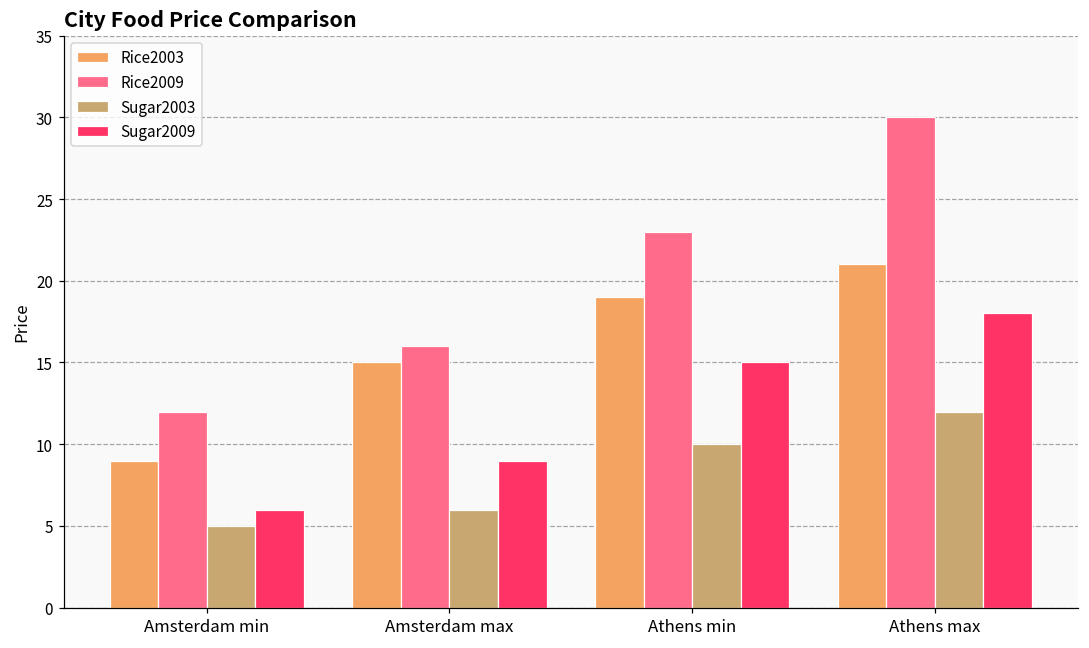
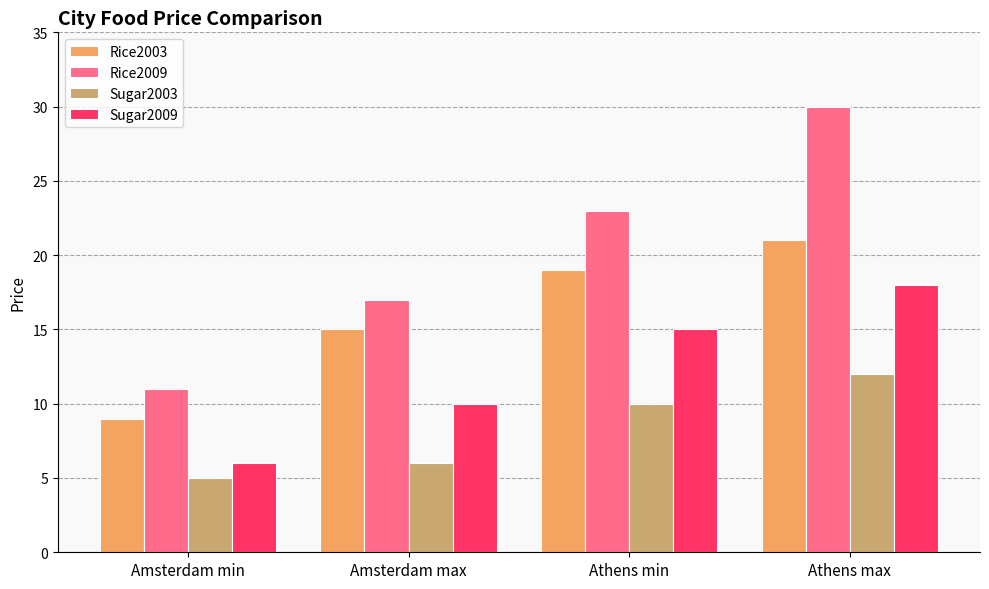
Rice2009, Amsterdam min: 12 -> 11
Rice2009, Amsterdam max: 16 -> 17
Sugar2009, Amsterdam max: 9 -> 10
